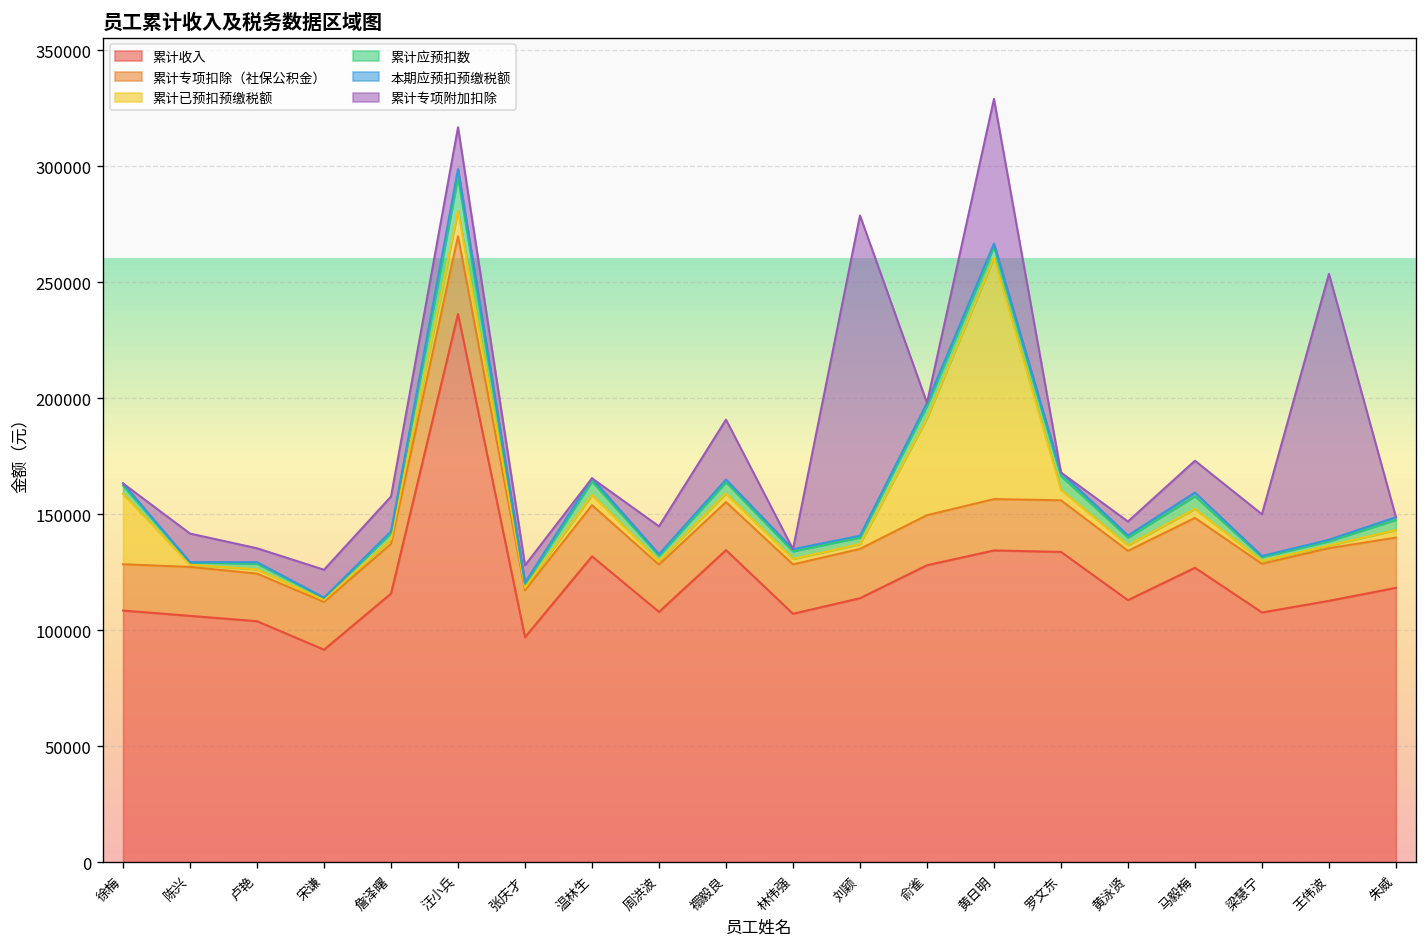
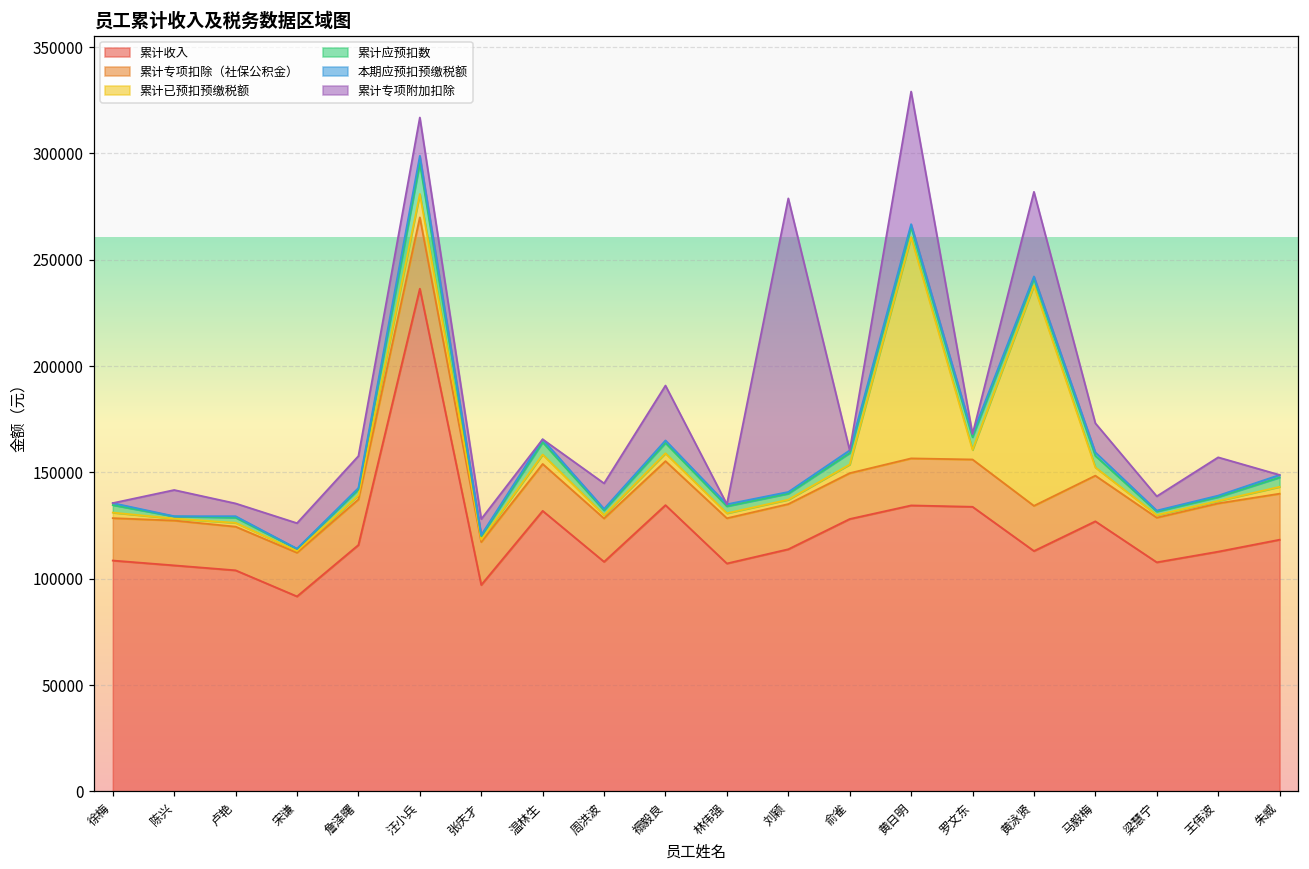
累计已预扣预缴税额, 徐梅: 30000 -> 3000
累计已预扣预缴税额, 俞雀: 42000 -> 4000
累计已预扣预缴税额, 黄泳贤: 2000 -> 104000
累计专项附加扣除, 黄泳贤: 6000 -> 40000
累计专项附加扣除, 梁慧宁: 18000 -> 7000
累计专项附加扣除, 王伟波: 115000 -> 18000
